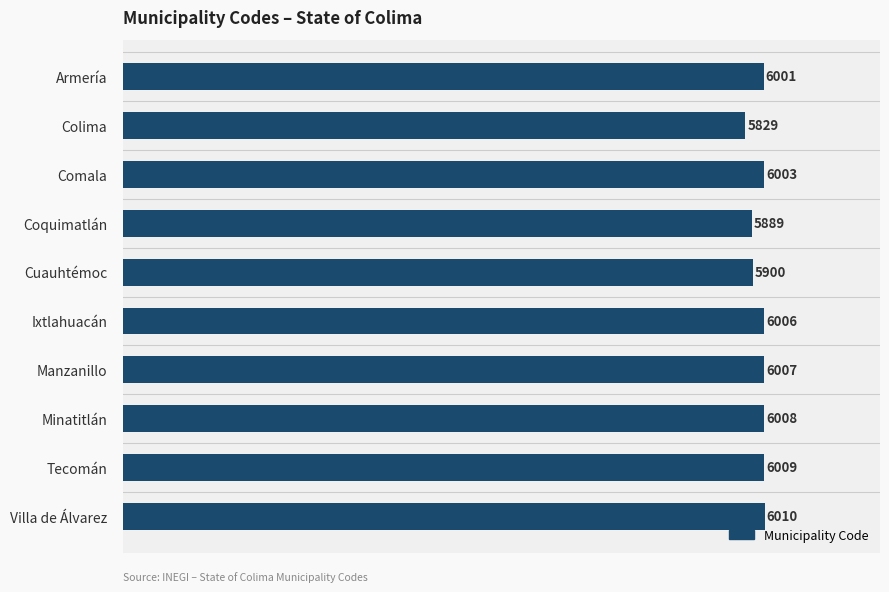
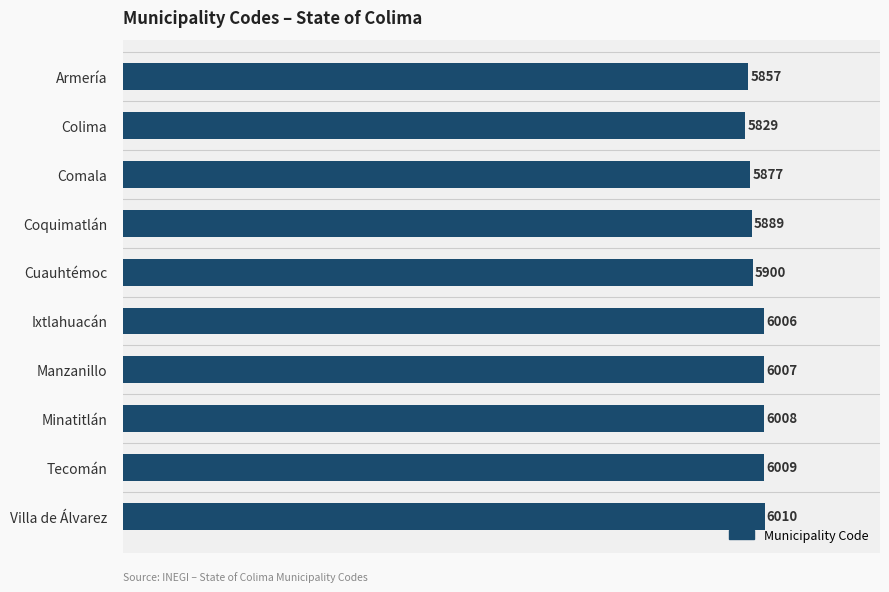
Armería: 6001 -> 5857
Comala: 6003 -> 5877
